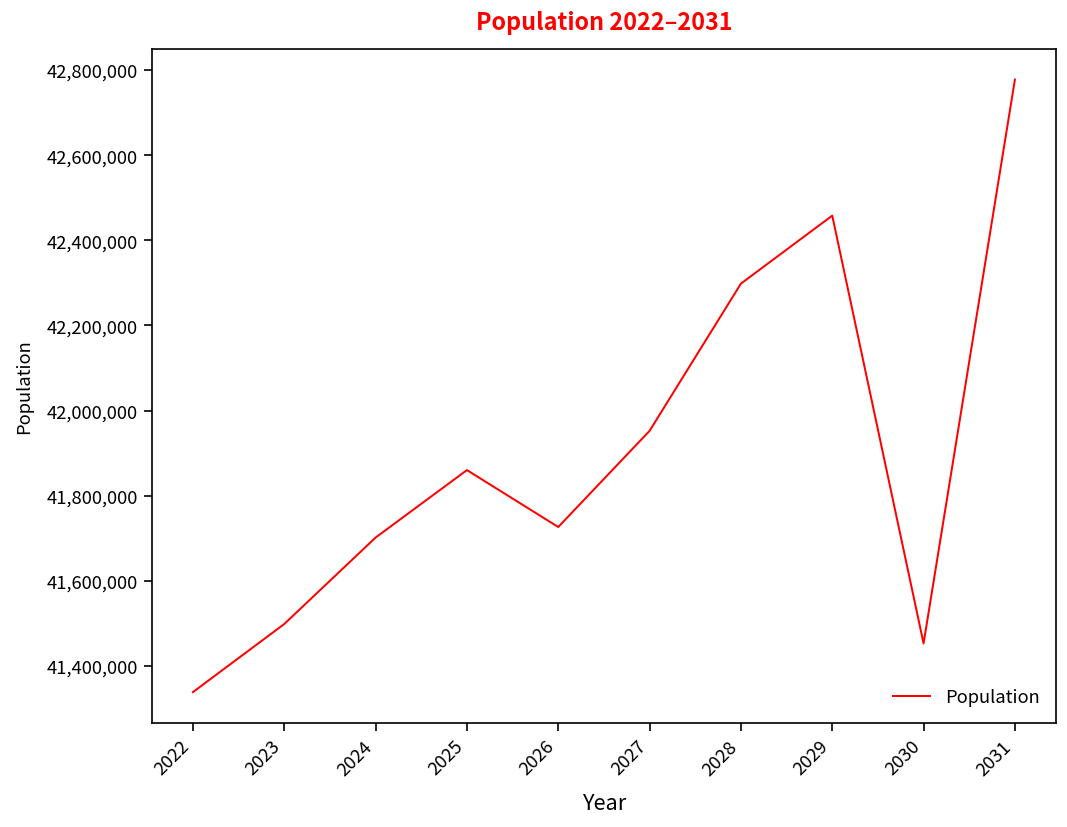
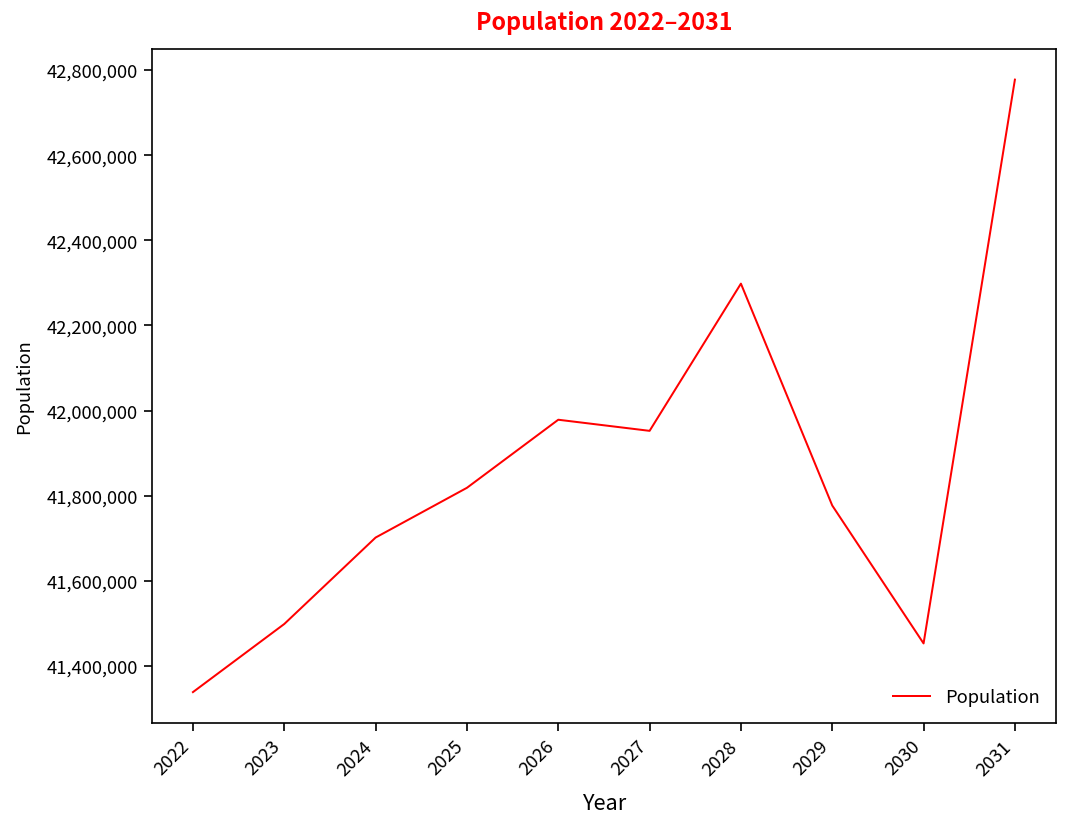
2025: 41,860,000 -> 41,820,000
2026: 41,730,000 -> 41,980,000
2029: 42,460,000 -> 41,780,000
